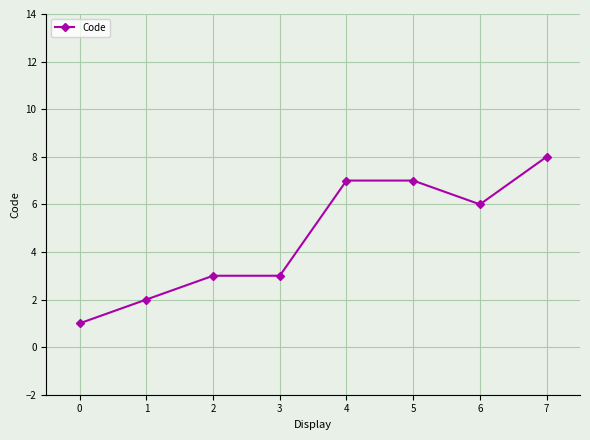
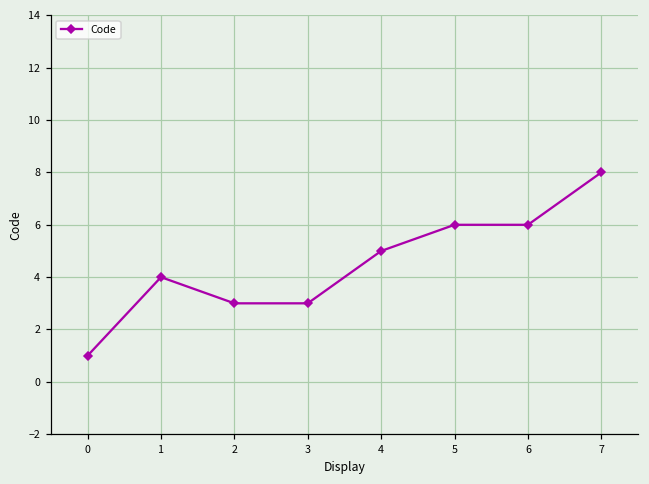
1: 2 -> 4
4: 7 -> 5
5: 7 -> 6
